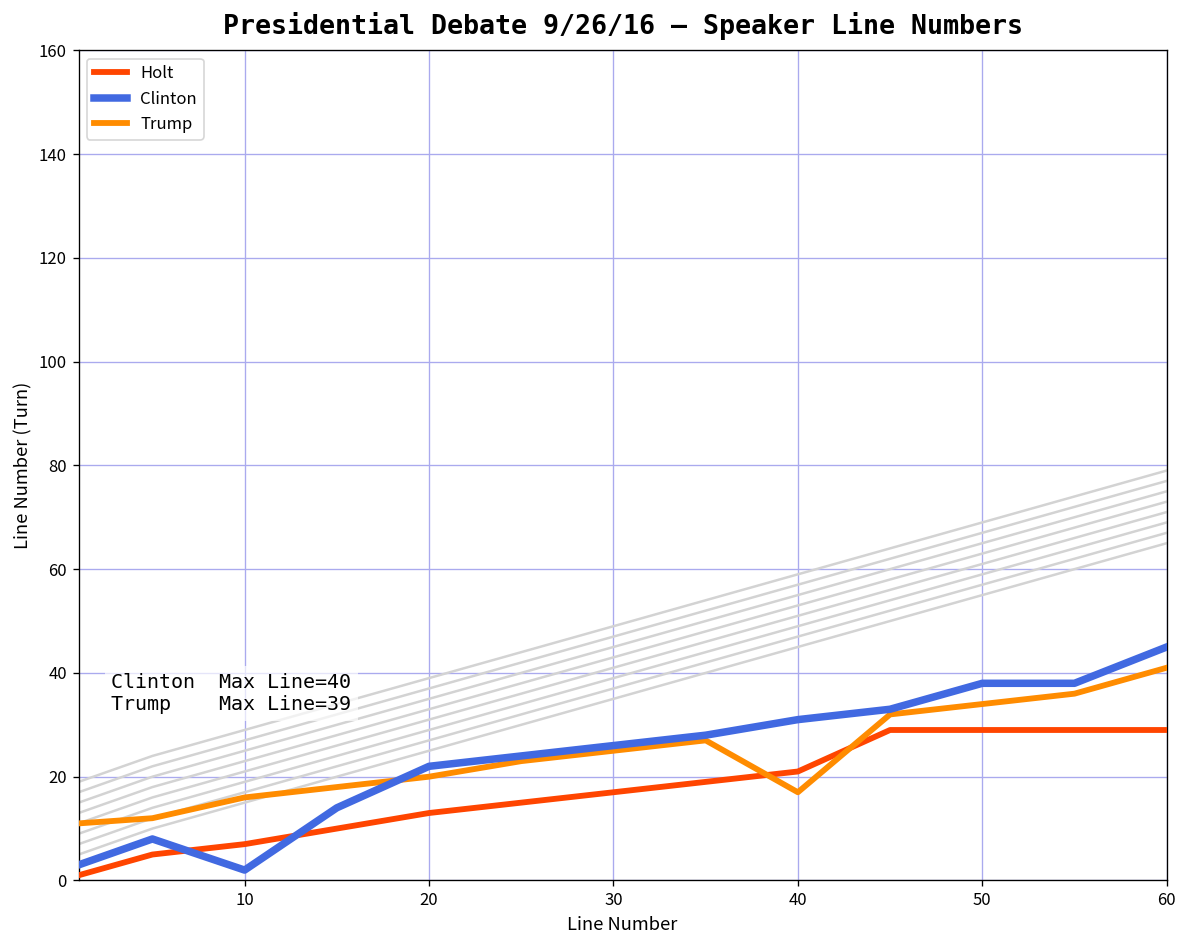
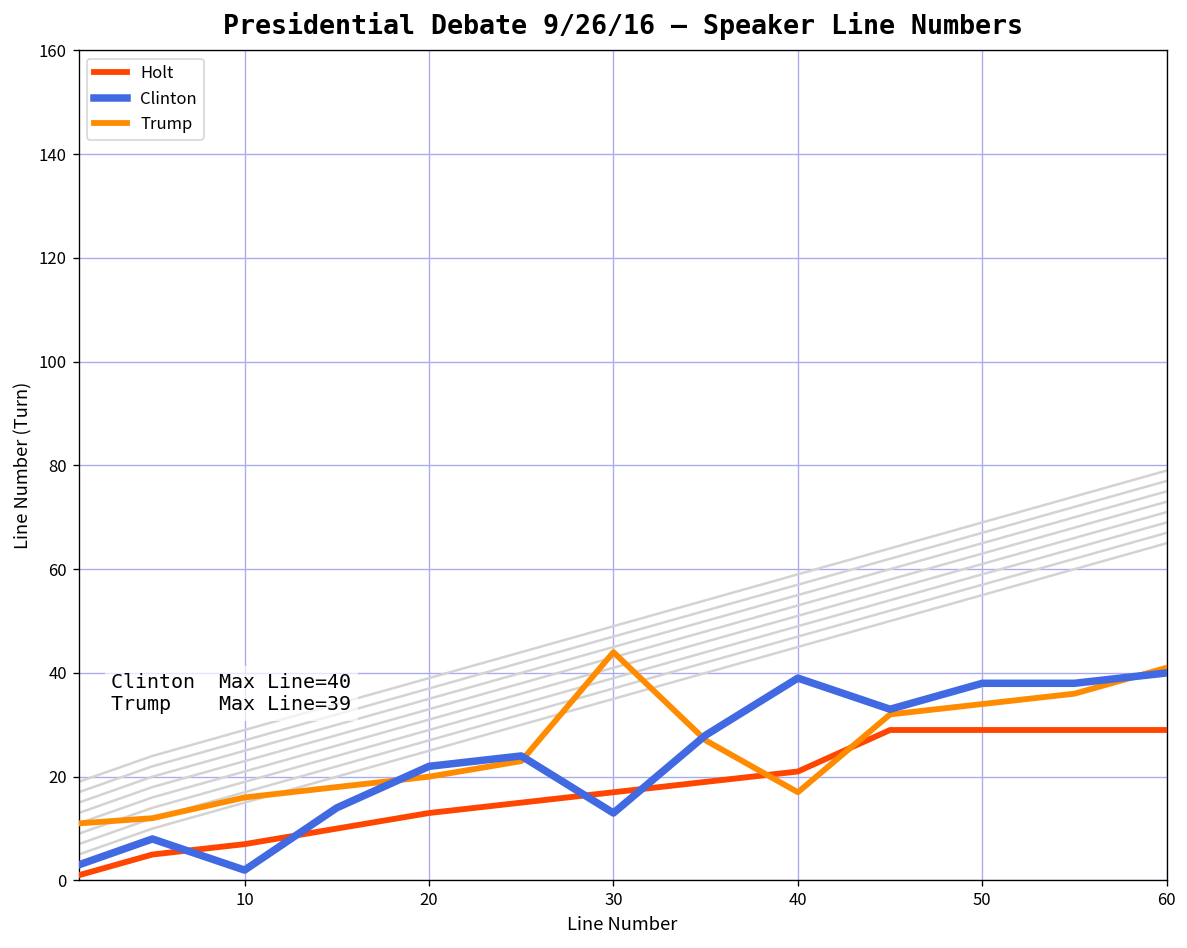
Clinton, 30: 26 -> 13
Trump, 30: 25 -> 44
Clinton, 40: 31 -> 39
Clinton, 60: 45 -> 40
